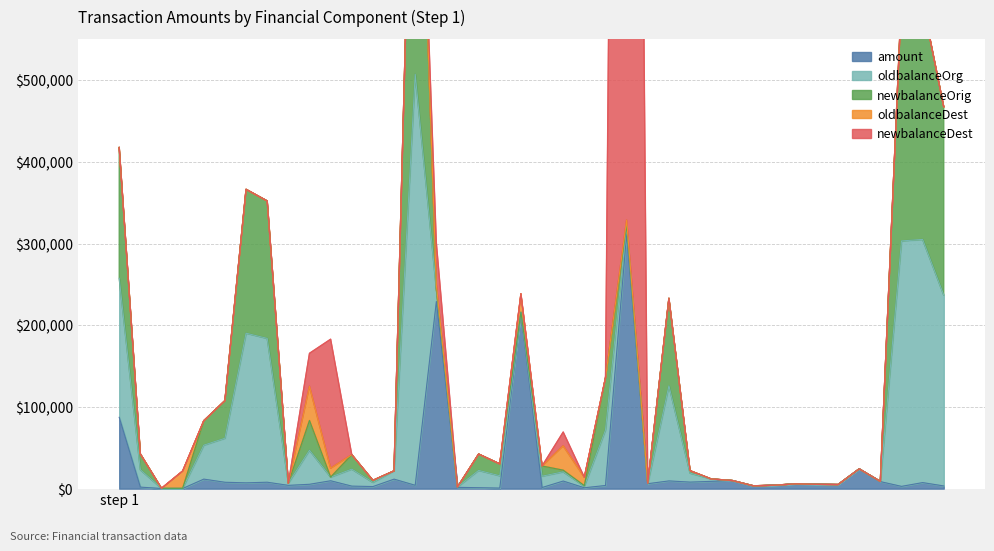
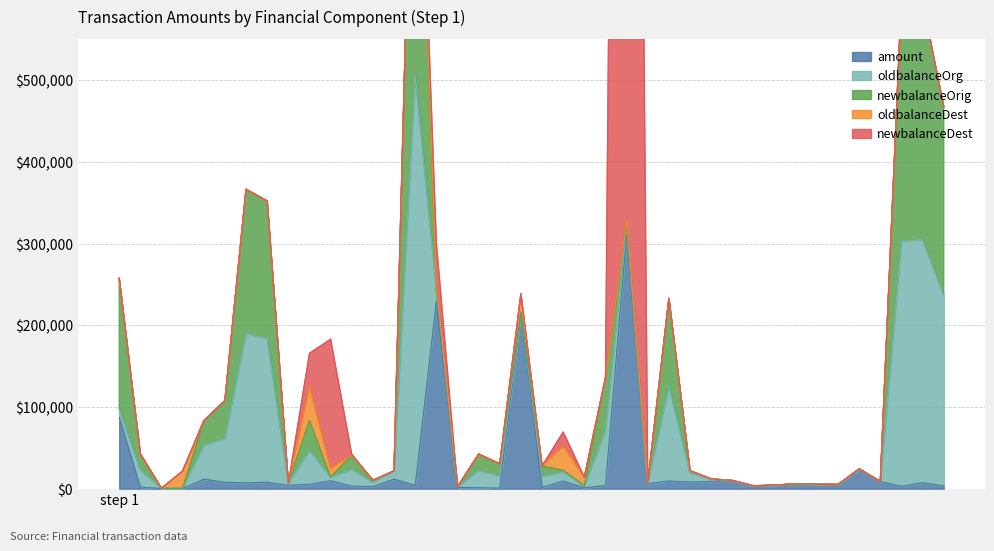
oldbalanceOrg, step 1: $170,000 -> $10,000
